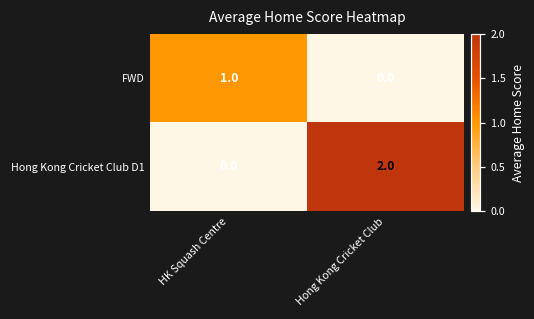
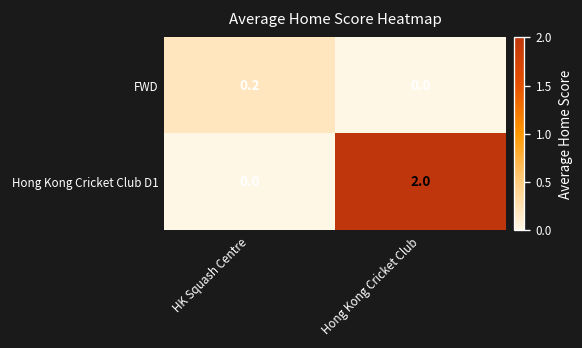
FWD, HK Squash Centre: 1.0 -> 0.2
